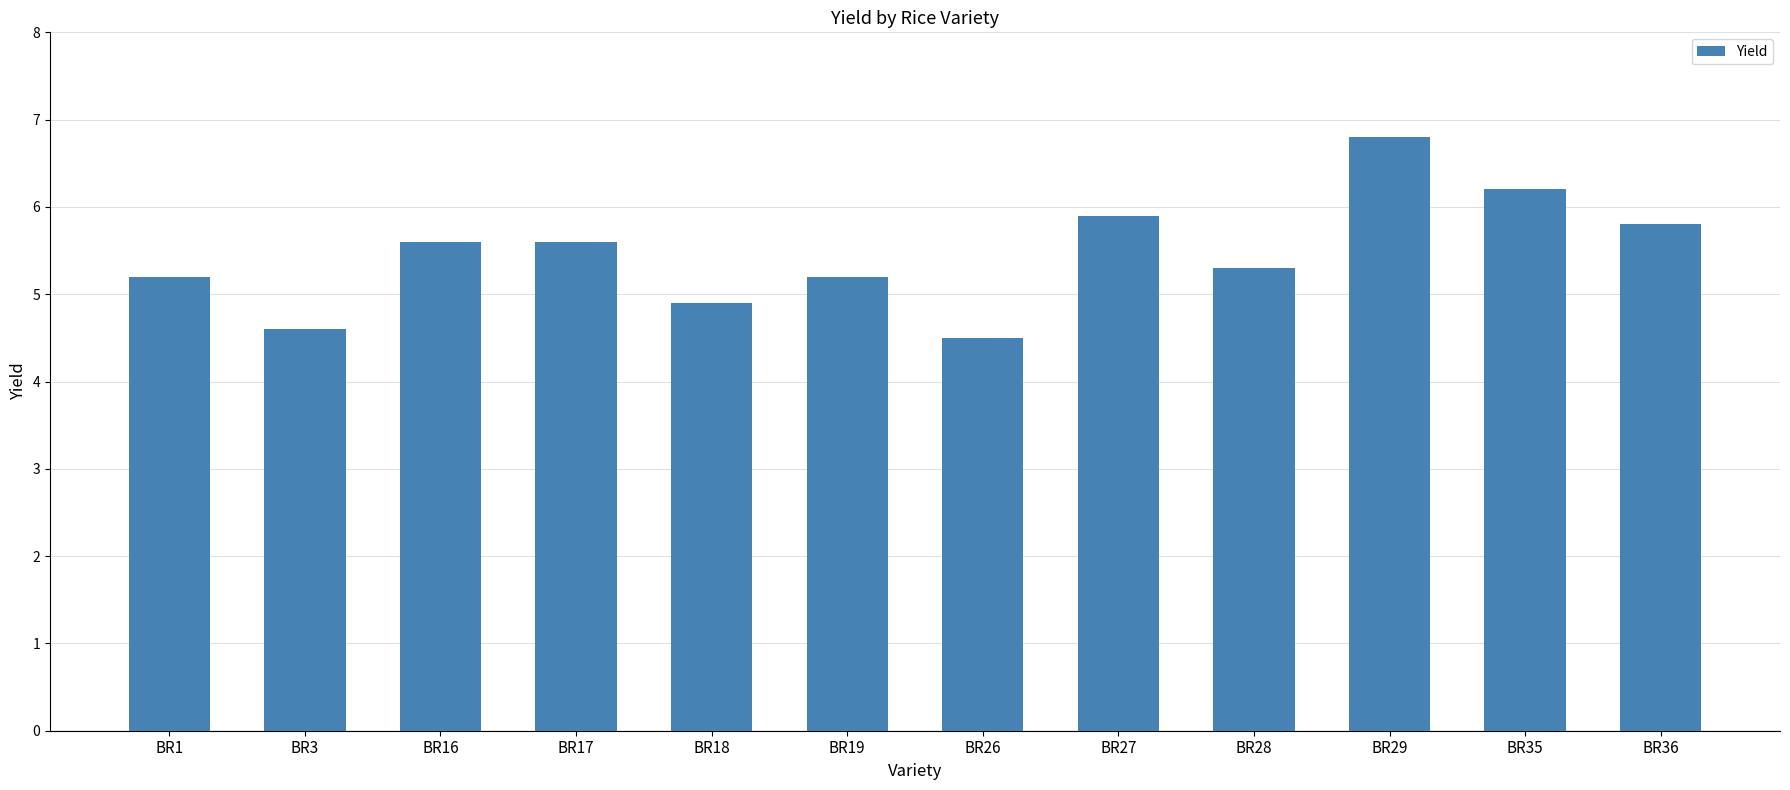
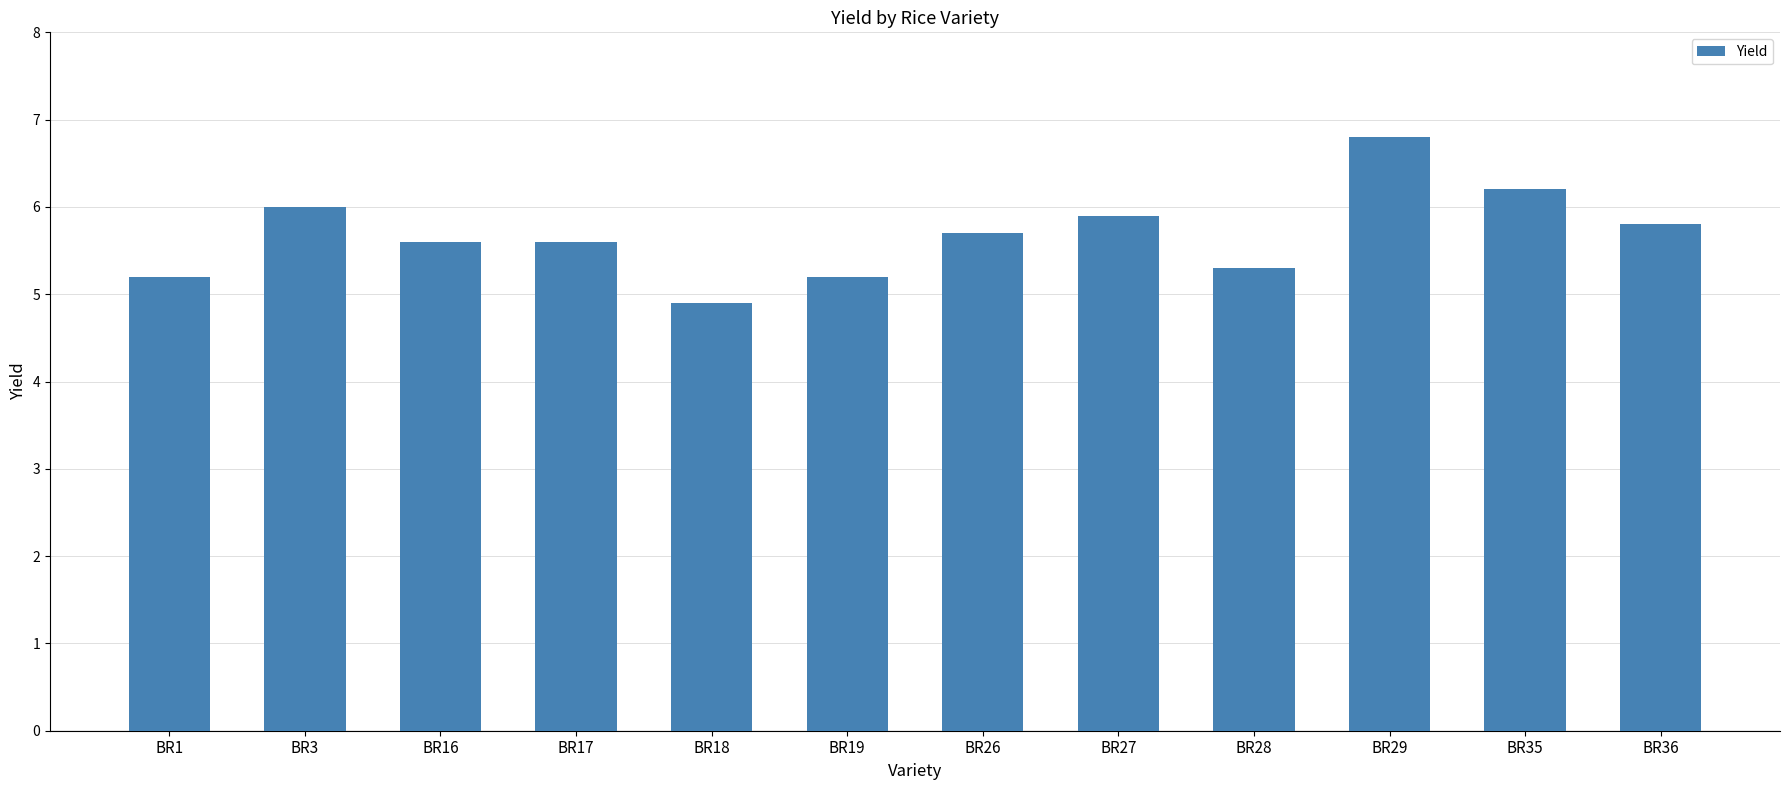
BR3: 4.6 -> 6.0
BR26: 4.5 -> 5.7
